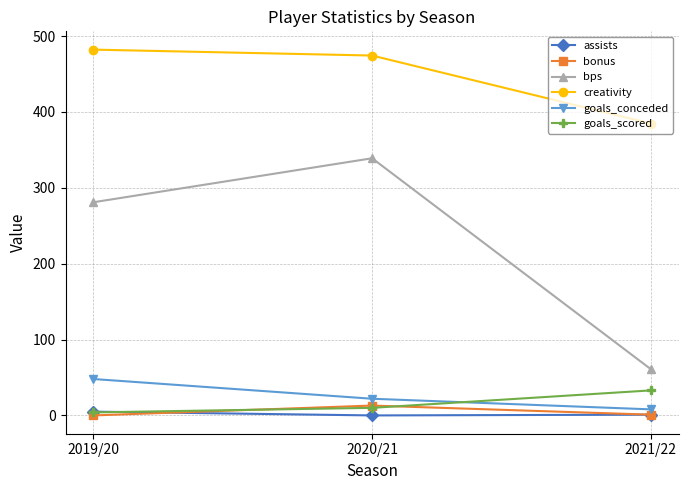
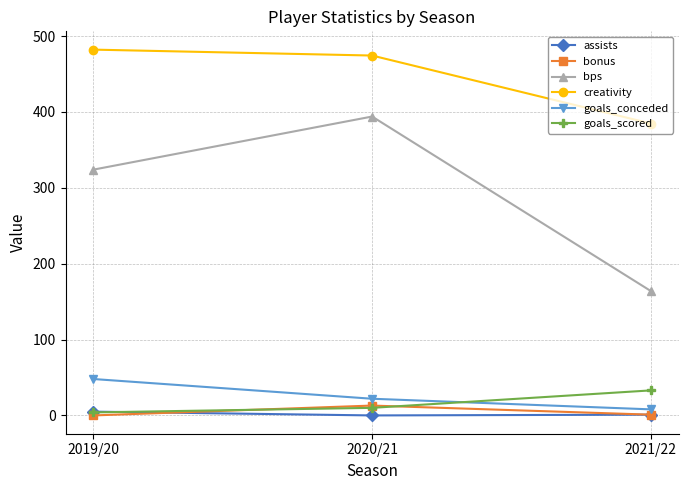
bps, 2019/20: 280 -> 320
bps, 2020/21: 340 -> 390
bps, 2021/22: 60 -> 160
